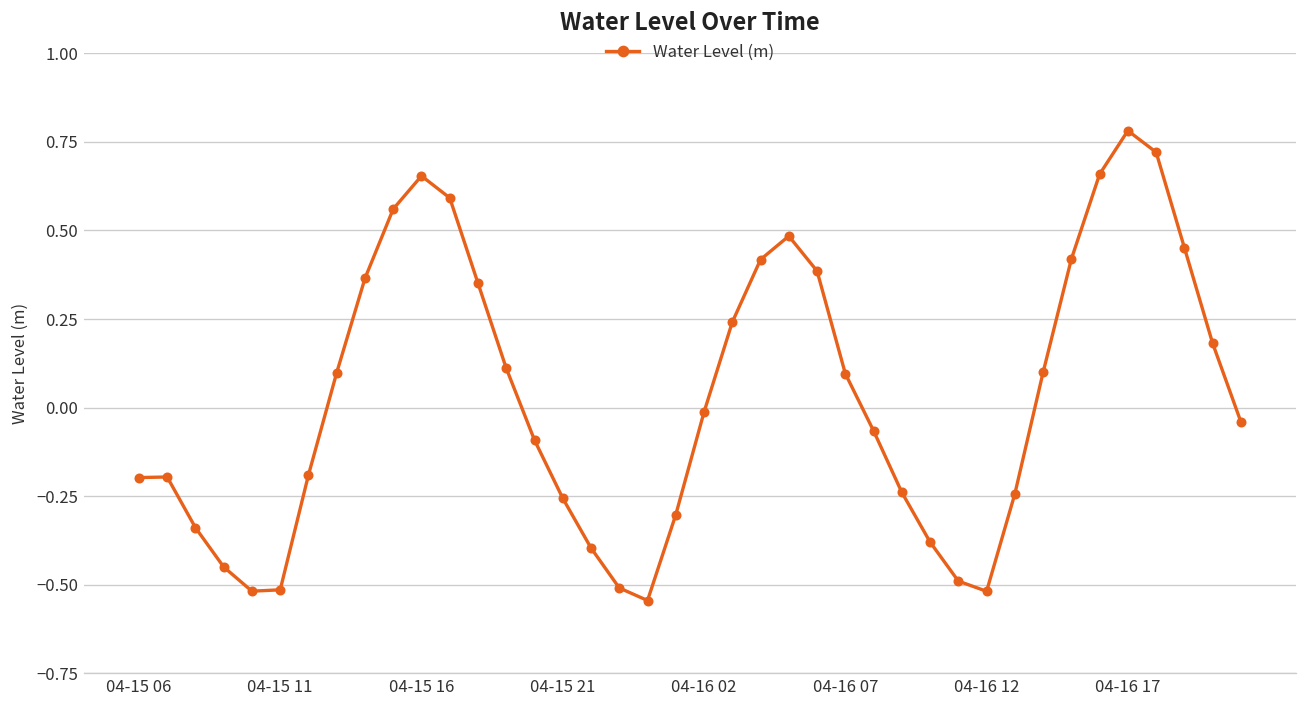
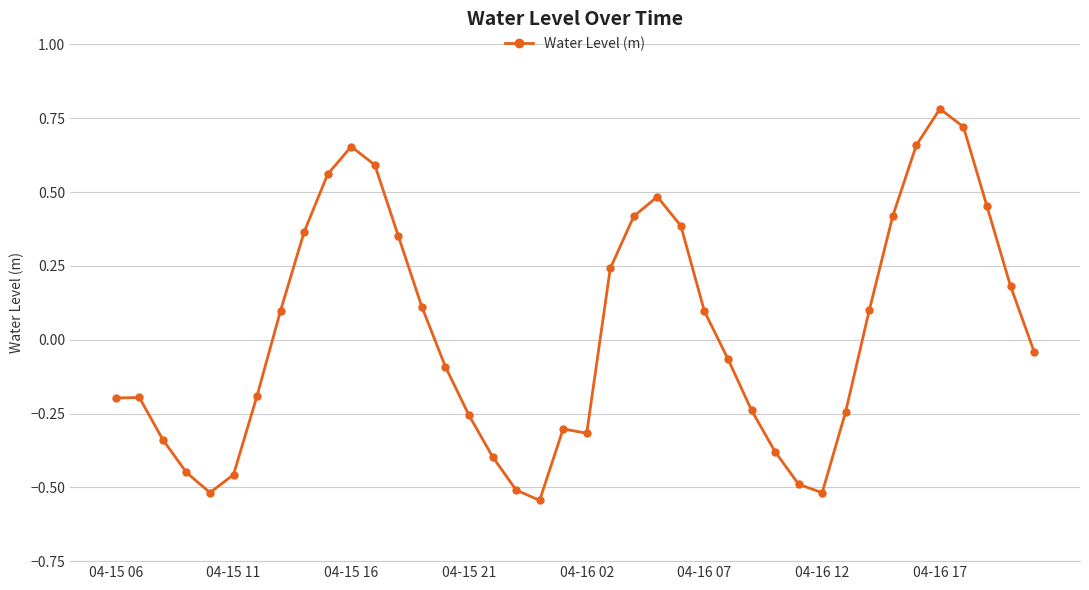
04-15 11: -0.51 -> -0.46
04-16 02: -0.01 -> -0.32
